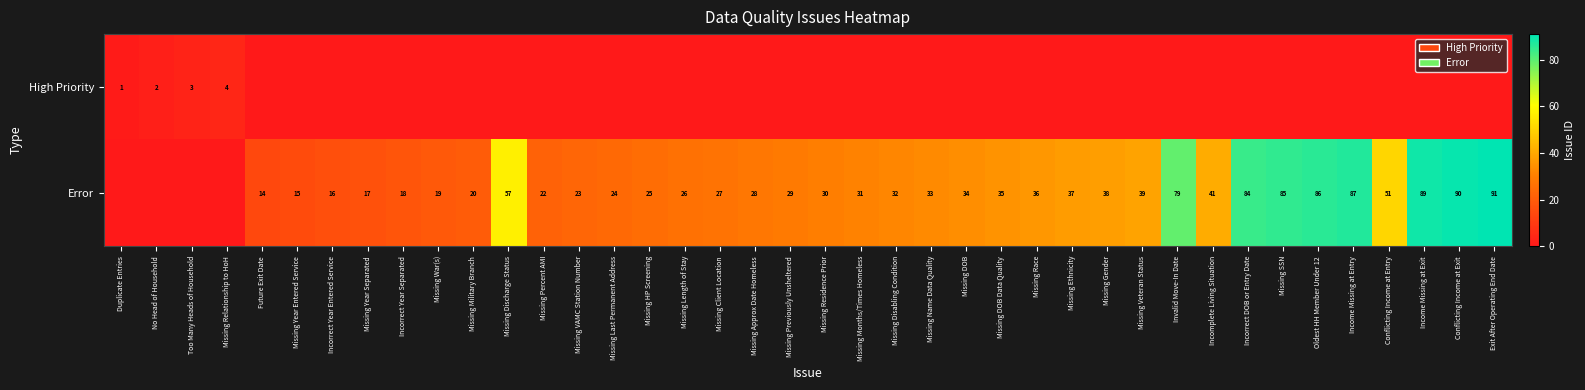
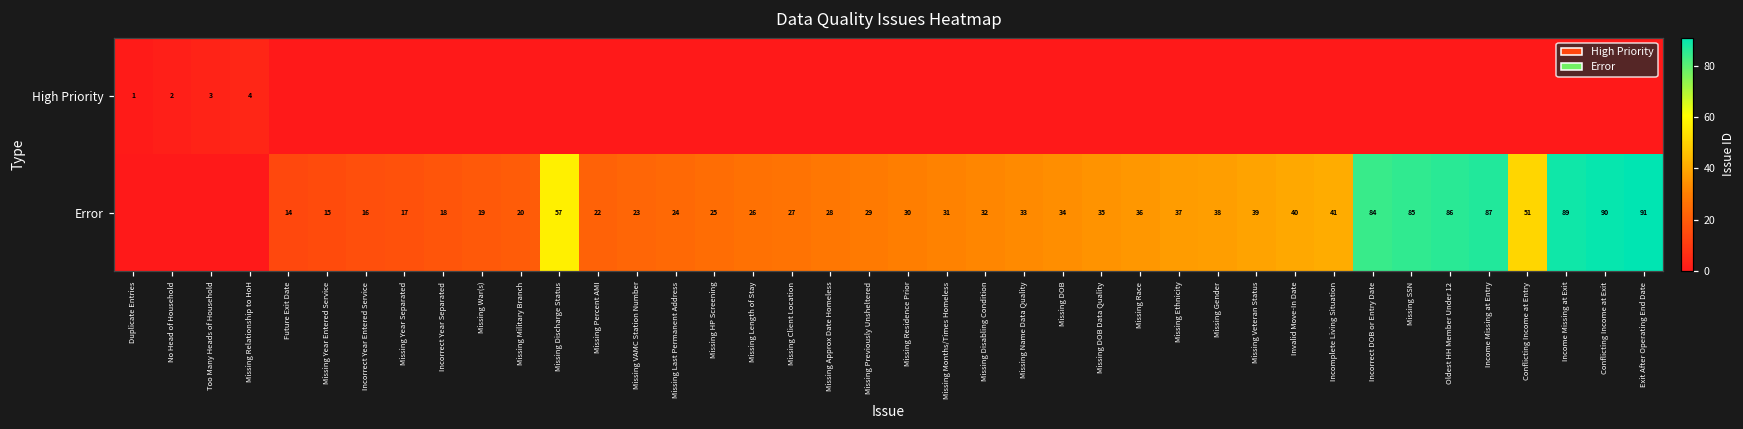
Error, Invalid Move-In Date: 79 -> 40
